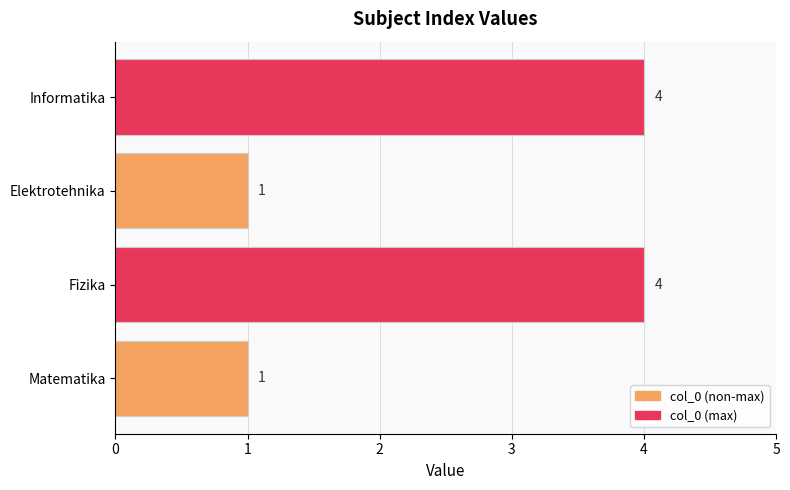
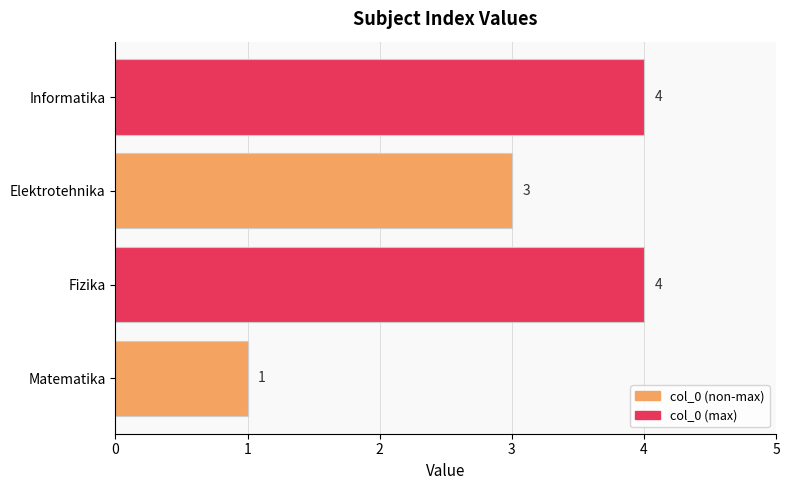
Elektrotehnika: 1 -> 3
